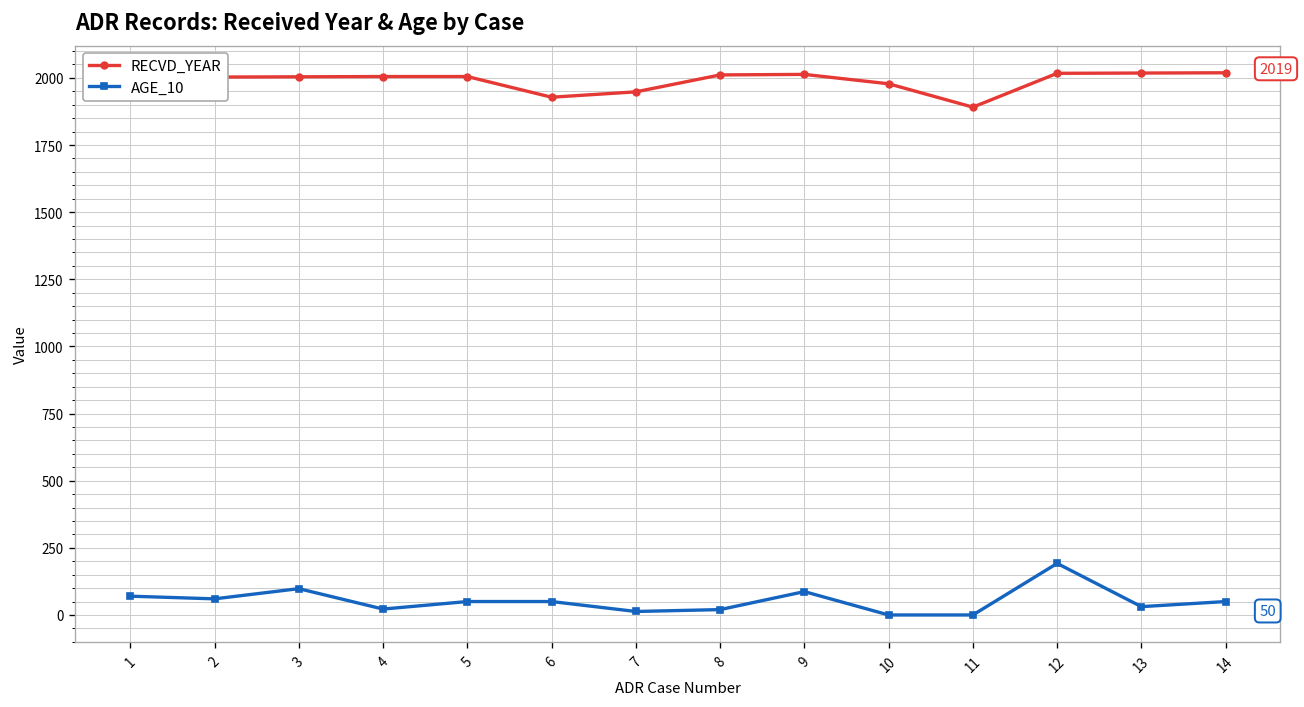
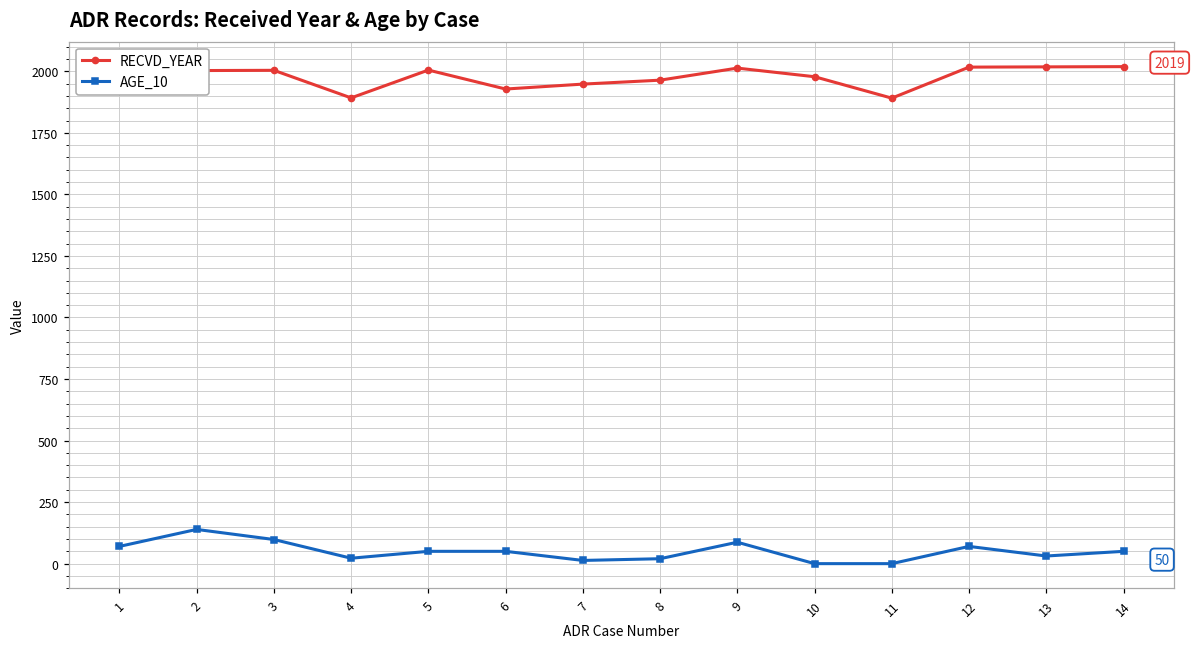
AGE_10, 2: 60 -> 140
RECVD_YEAR, 4: 2010 -> 1890
RECVD_YEAR, 8: 2010 -> 1960
AGE_10, 12: 190 -> 70
